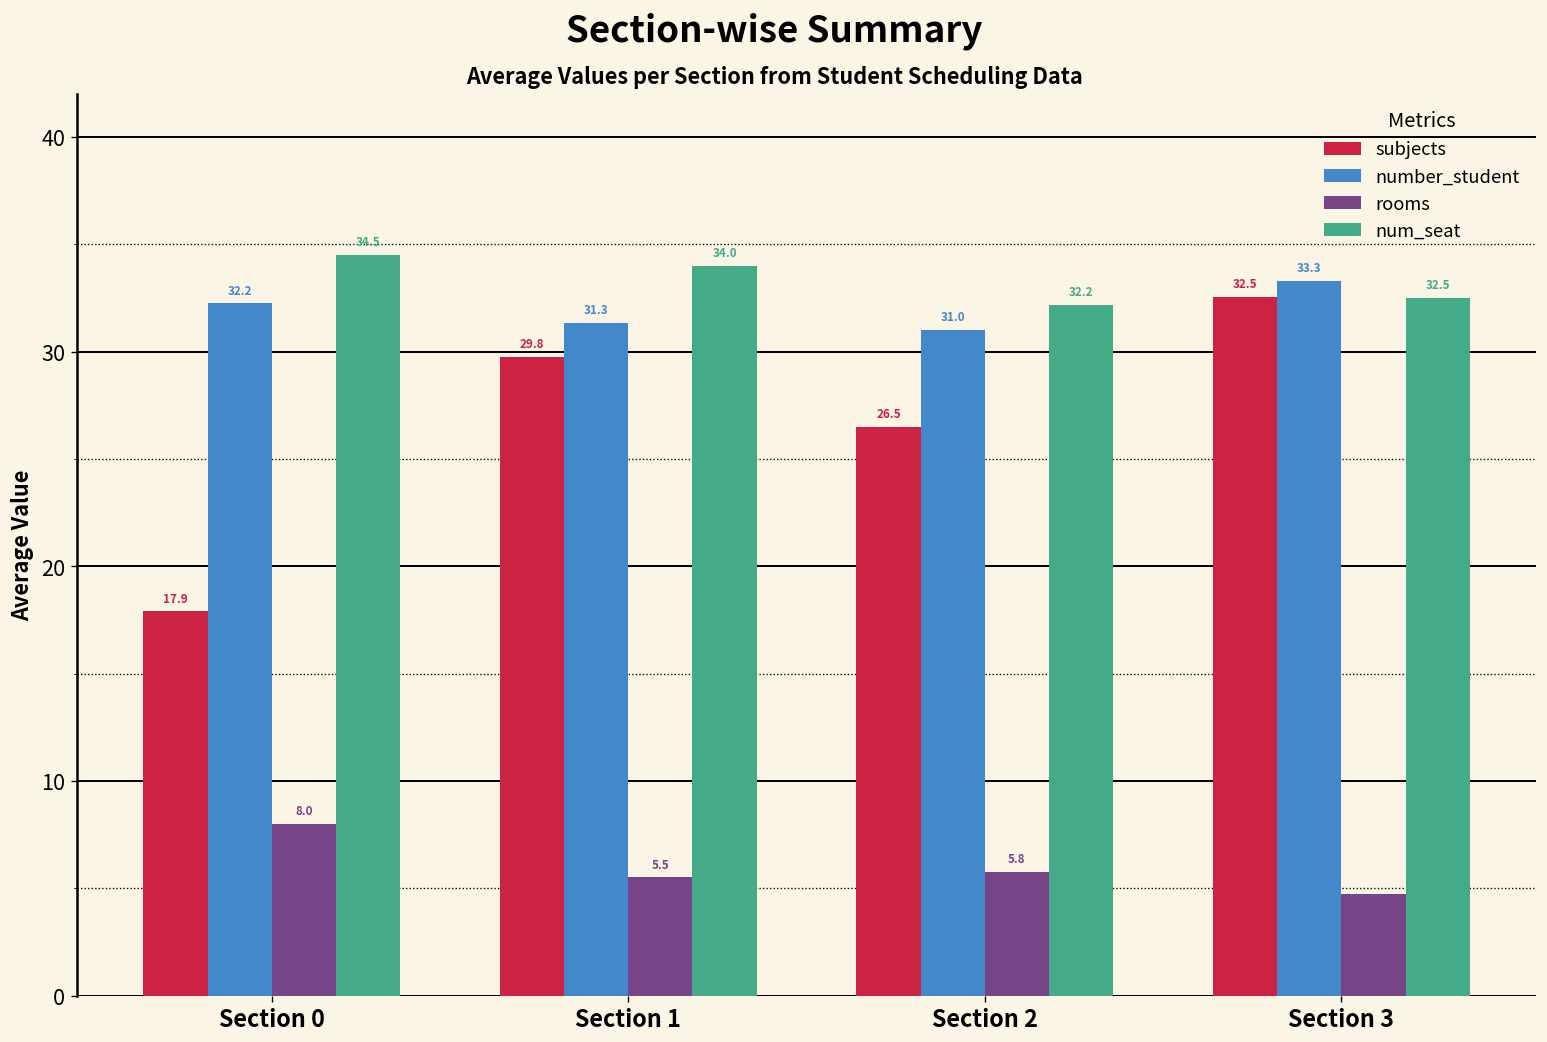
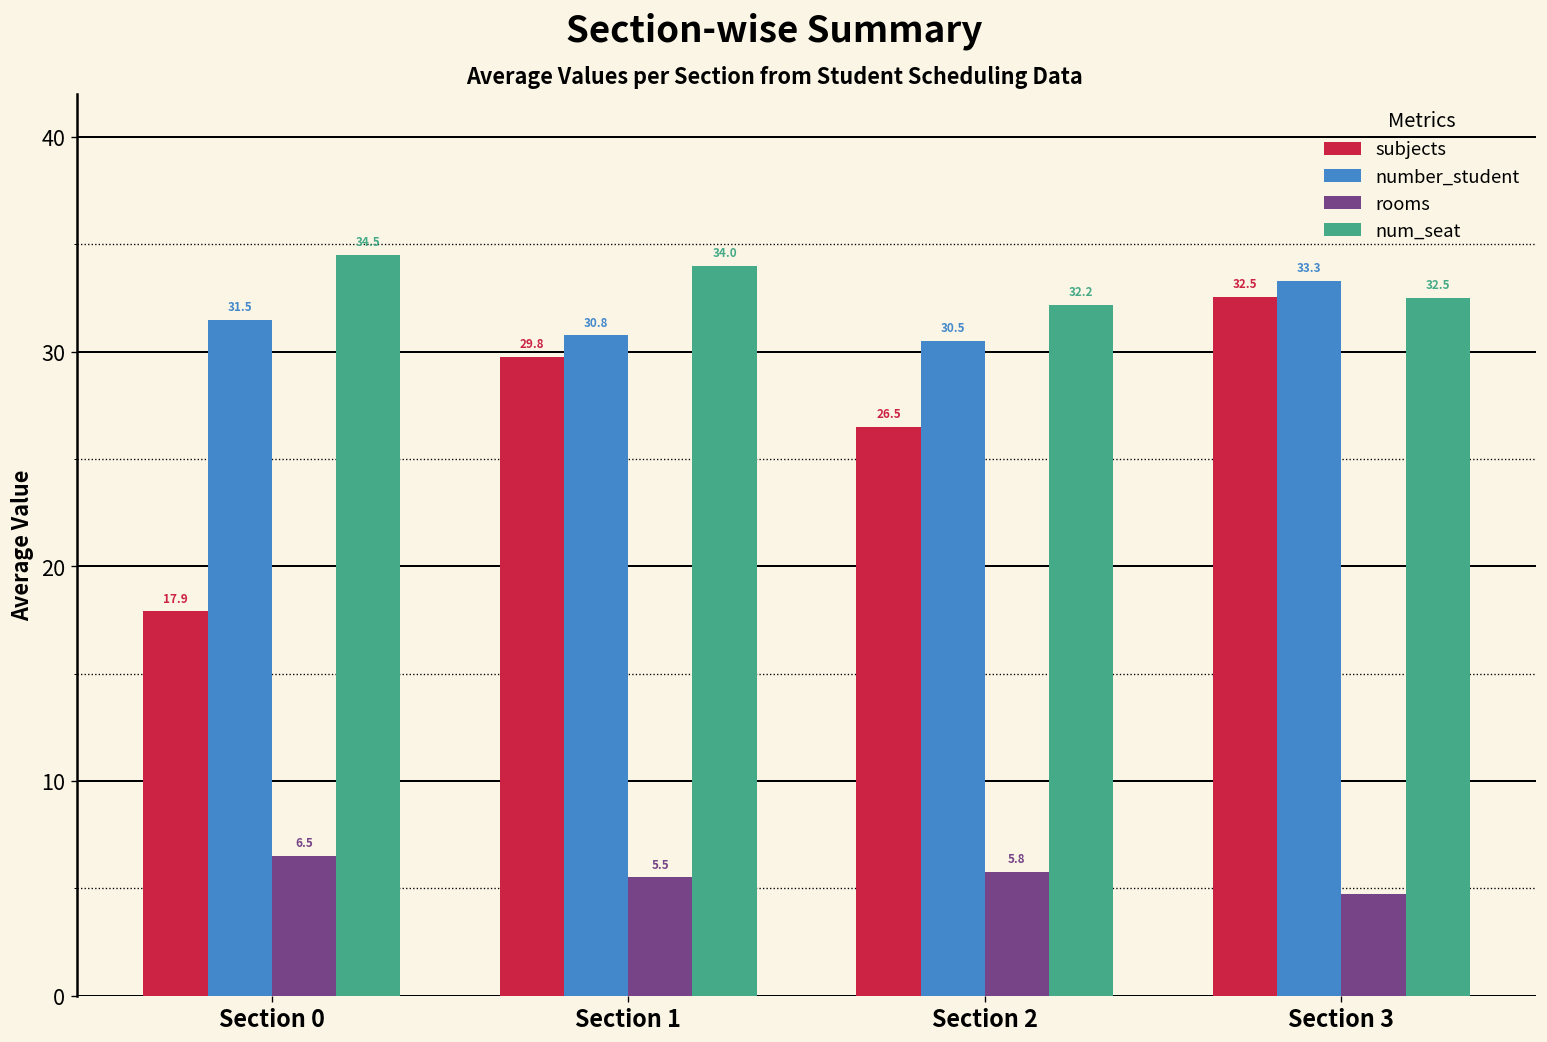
number_student, Section 0: 32.2 -> 31.5
rooms, Section 0: 8.0 -> 6.5
number_student, Section 1: 31.3 -> 30.8
number_student, Section 2: 31.0 -> 30.5
